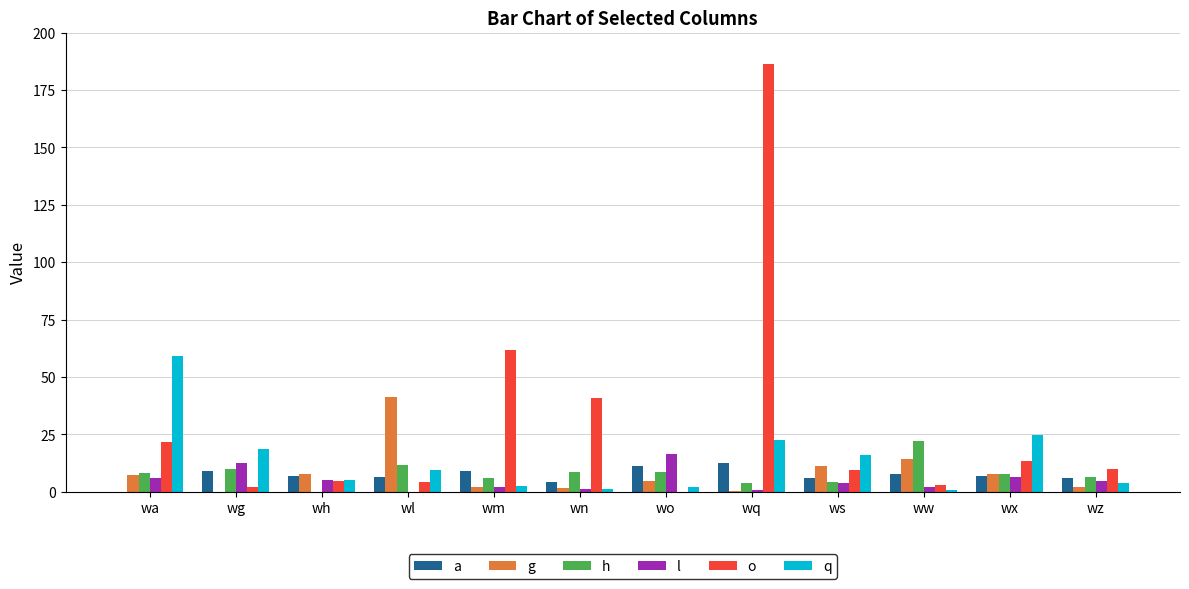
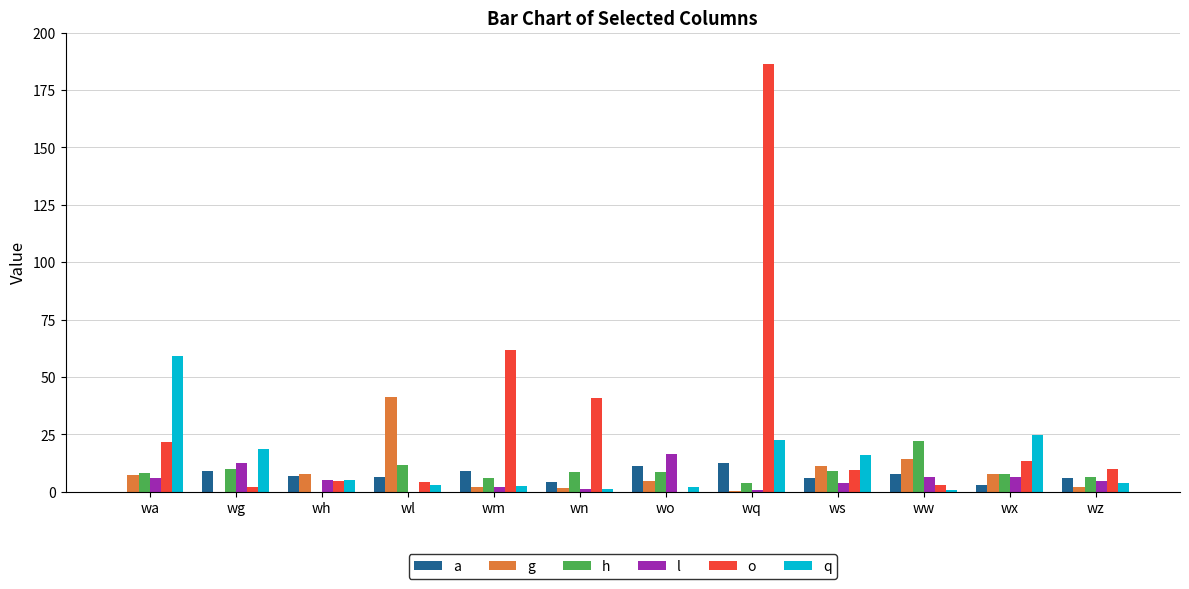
q, wl: 10 -> 3
h, ws: 4 -> 9
l, ww: 2 -> 6
a, wx: 7 -> 3
